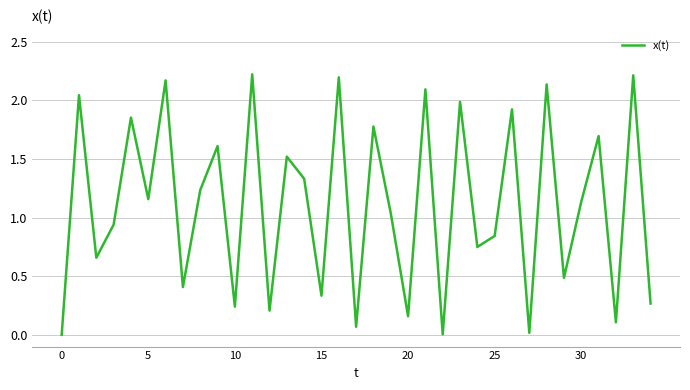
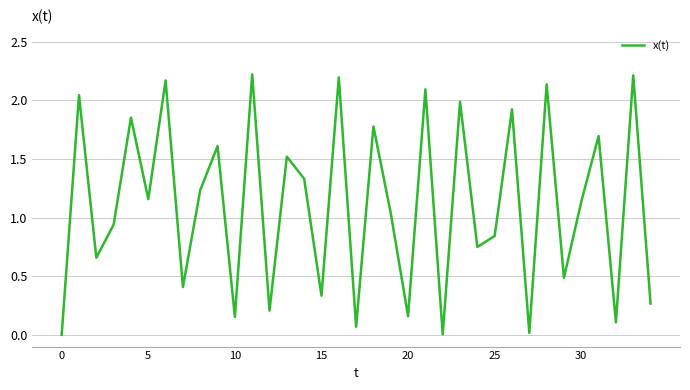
10: 0.24 -> 0.15
